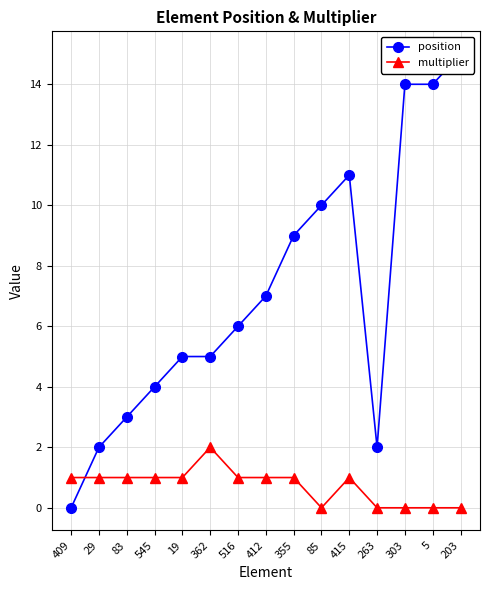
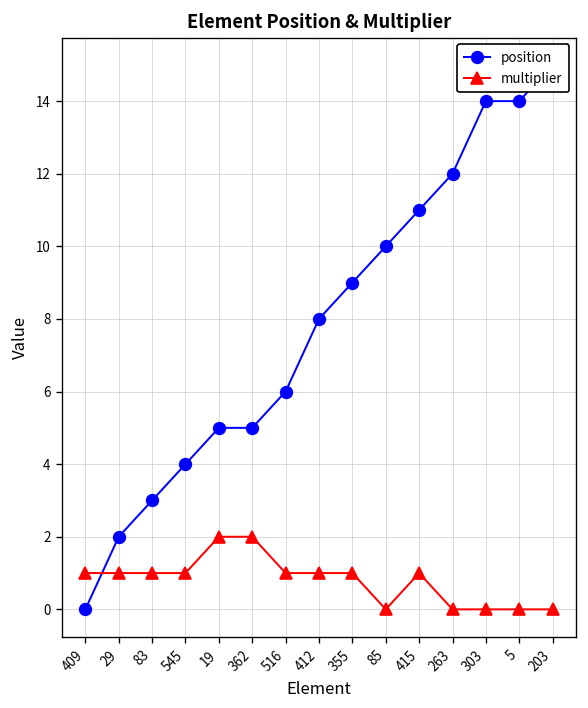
multiplier, 19: 1 -> 2
position, 412: 7 -> 8
position, 263: 2 -> 12
